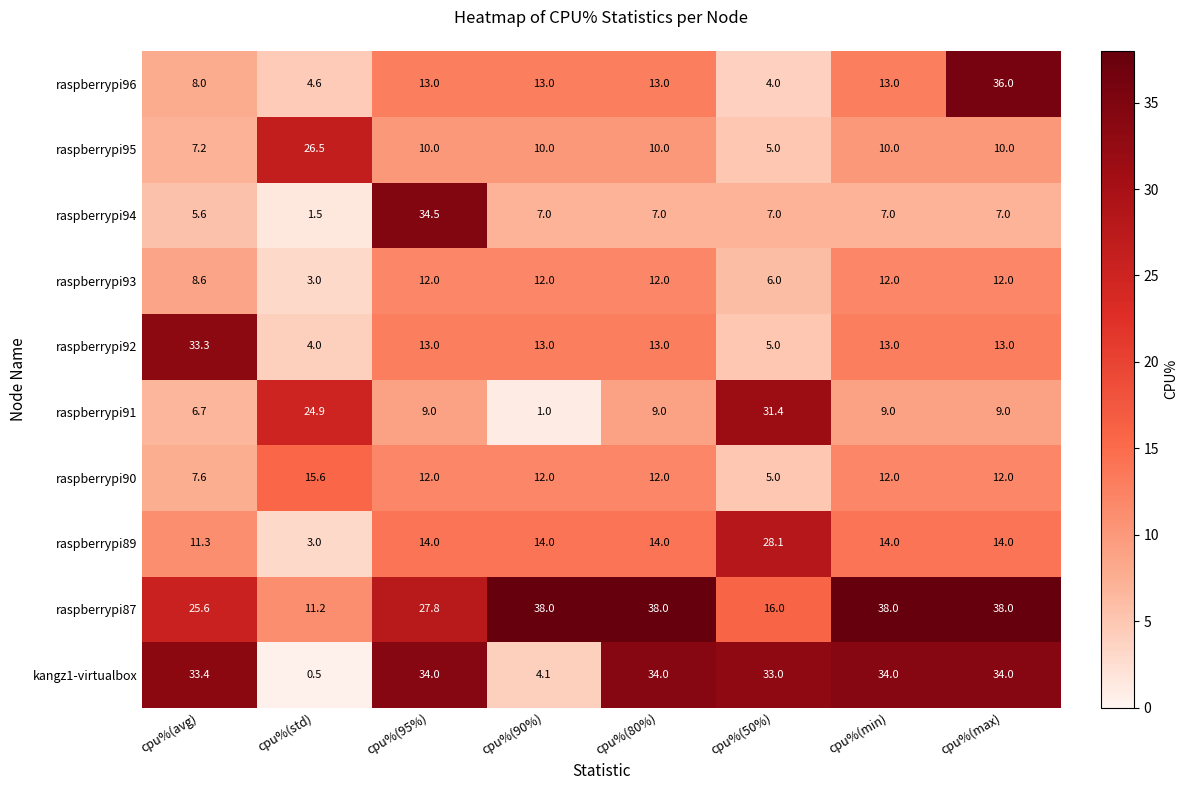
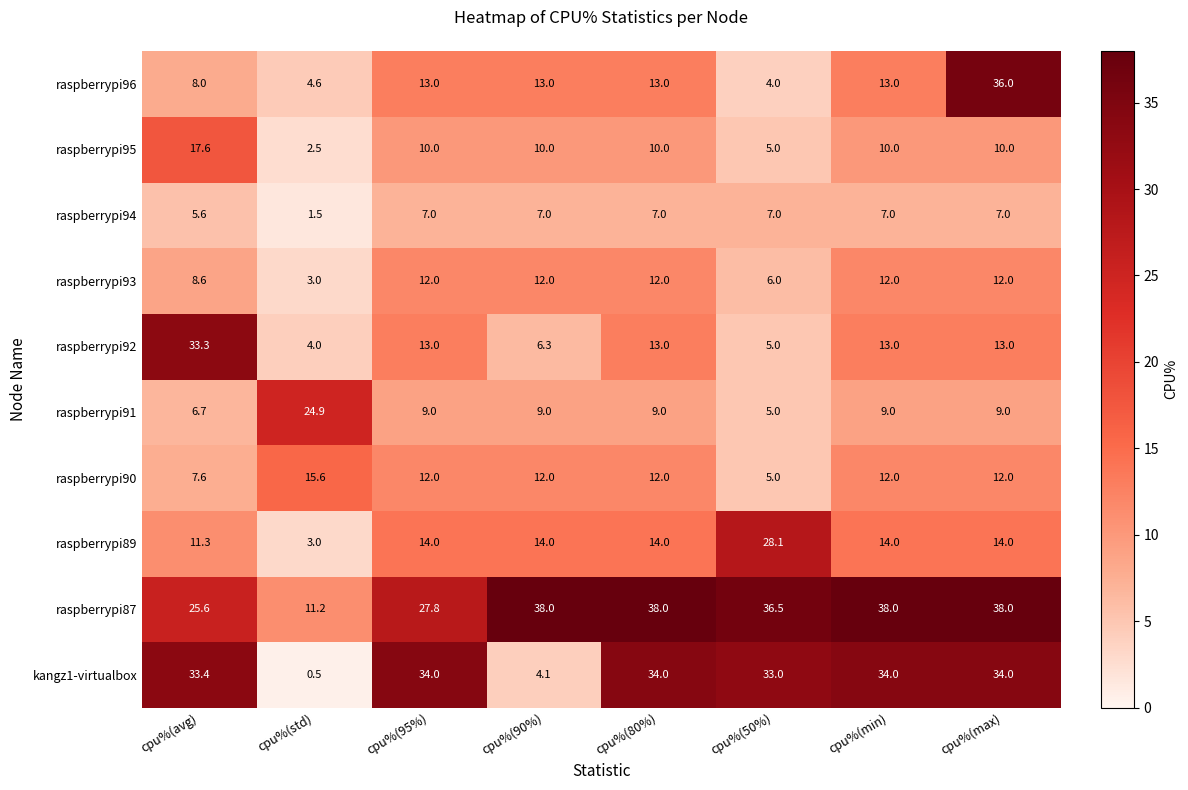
raspberrypi95, cpu%(avg): 7.2 -> 17.6
raspberrypi95, cpu%(std): 26.5 -> 2.5
raspberrypi94, cpu%(95%): 34.5 -> 7.0
raspberrypi92, cpu%(90%): 13.0 -> 6.3
raspberrypi91, cpu%(90%): 1.0 -> 9.0
raspberrypi91, cpu%(50%): 31.4 -> 5.0
raspberrypi87, cpu%(50%): 16.0 -> 36.5
